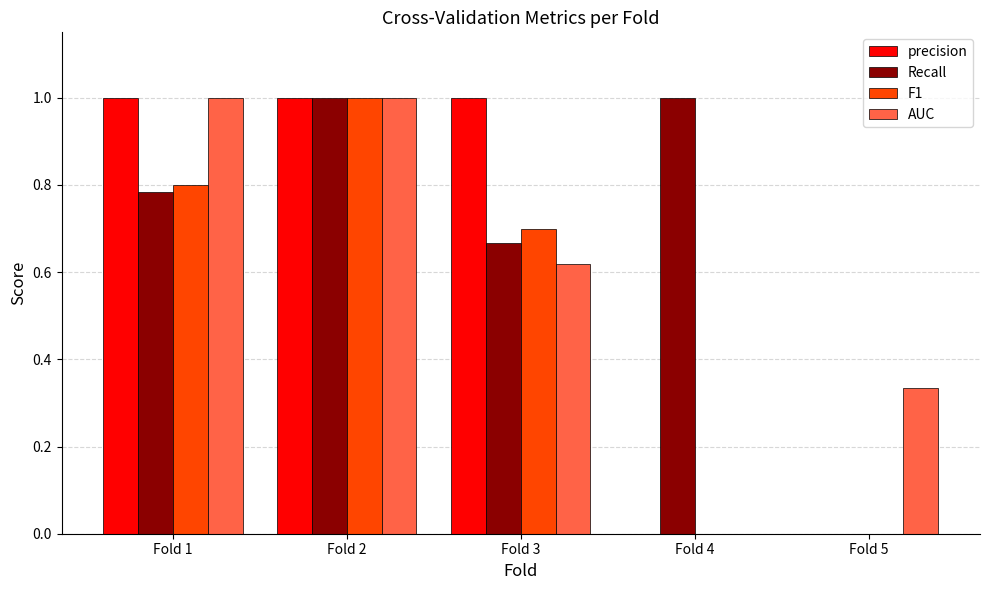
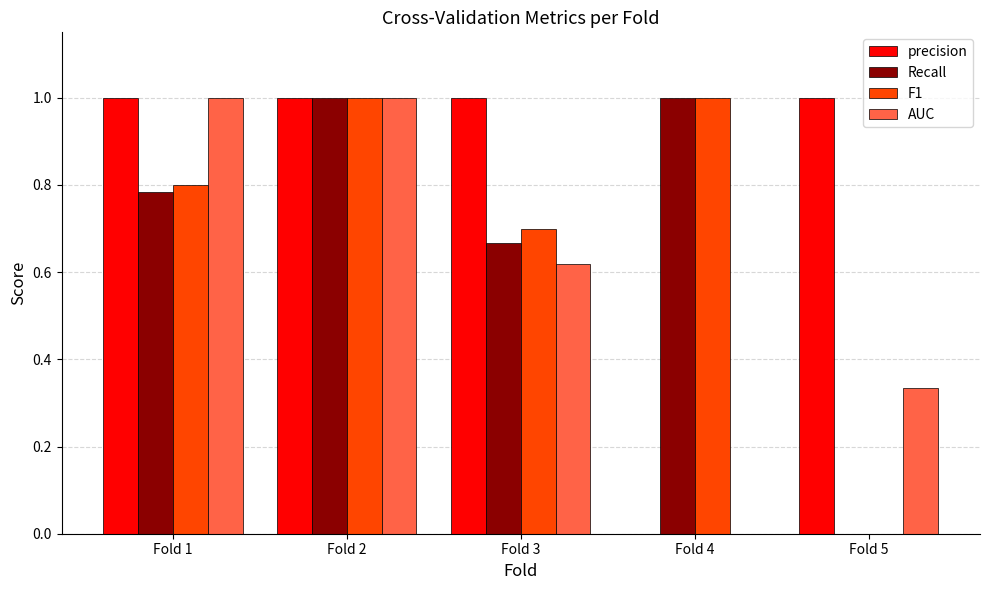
F1, Fold 4: 0 -> 1
precision, Fold 5: 0 -> 1
